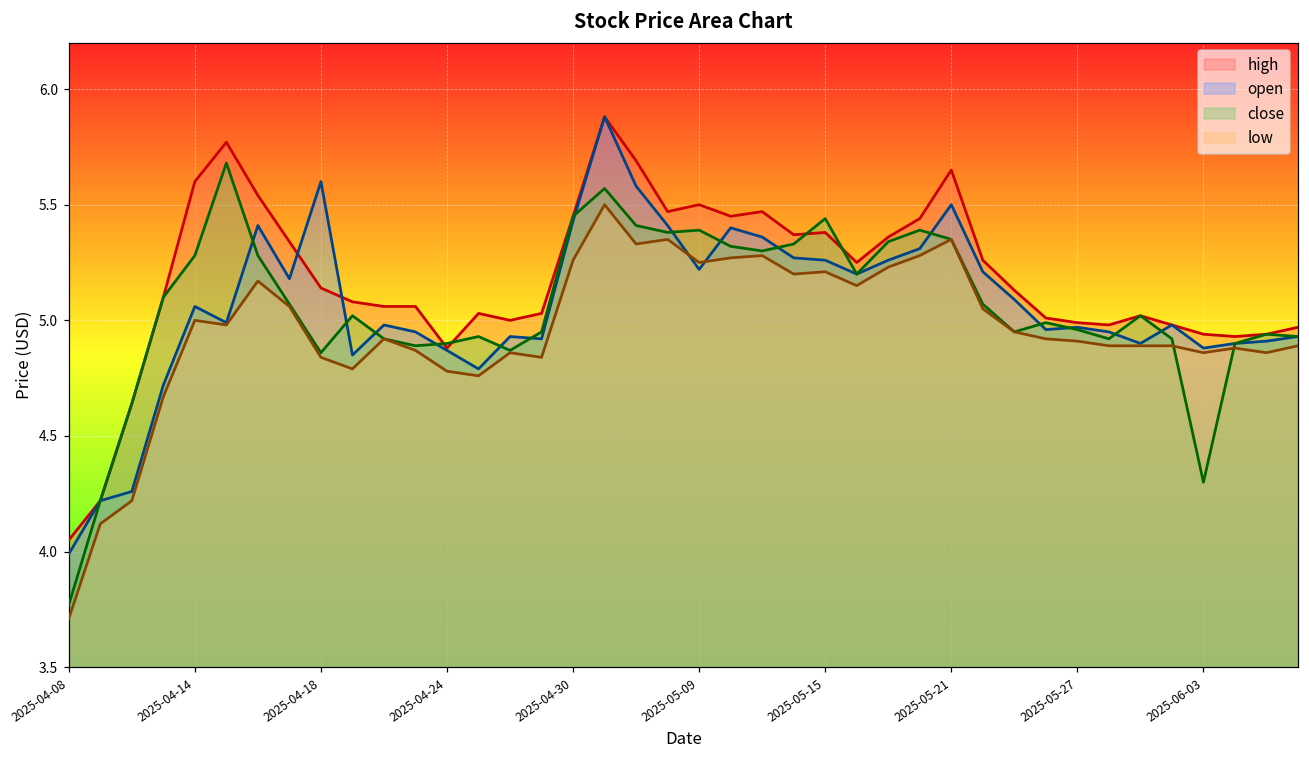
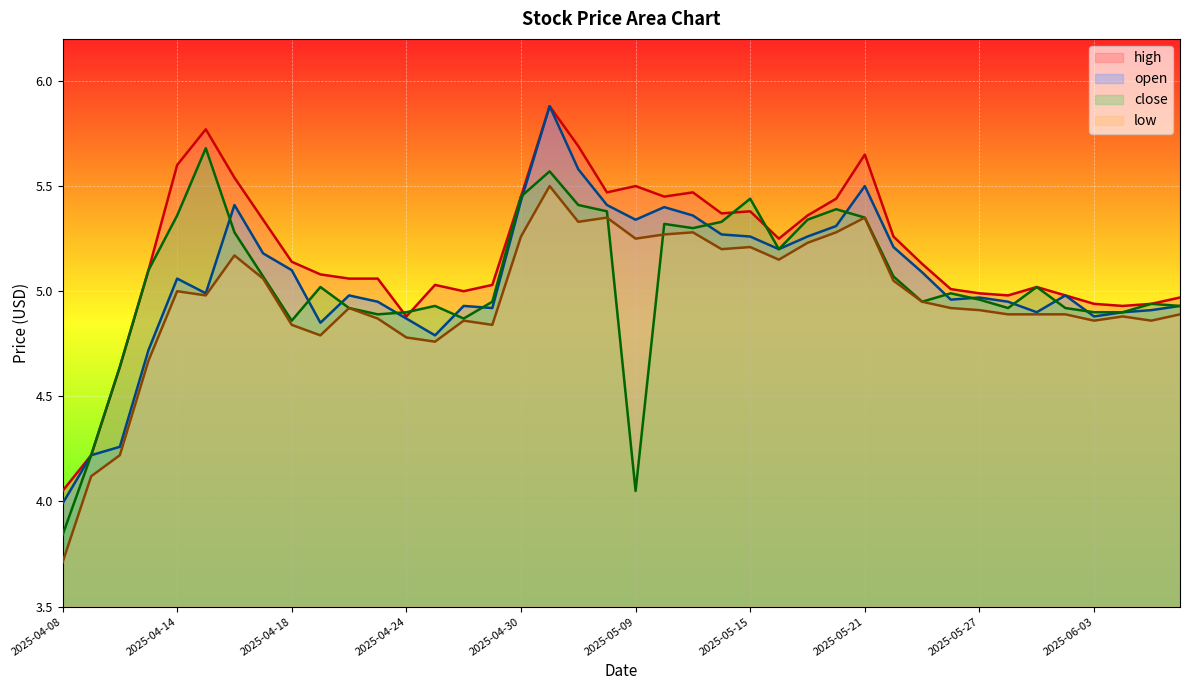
close, 2025-04-08: 3.77 -> 3.84
close, 2025-04-14: 5.28 -> 5.36
open, 2025-04-18: 5.6 -> 5.1
open, 2025-05-09: 5.22 -> 5.34
close, 2025-05-09: 5.39 -> 4.05
close, 2025-06-03: 4.3 -> 4.9
